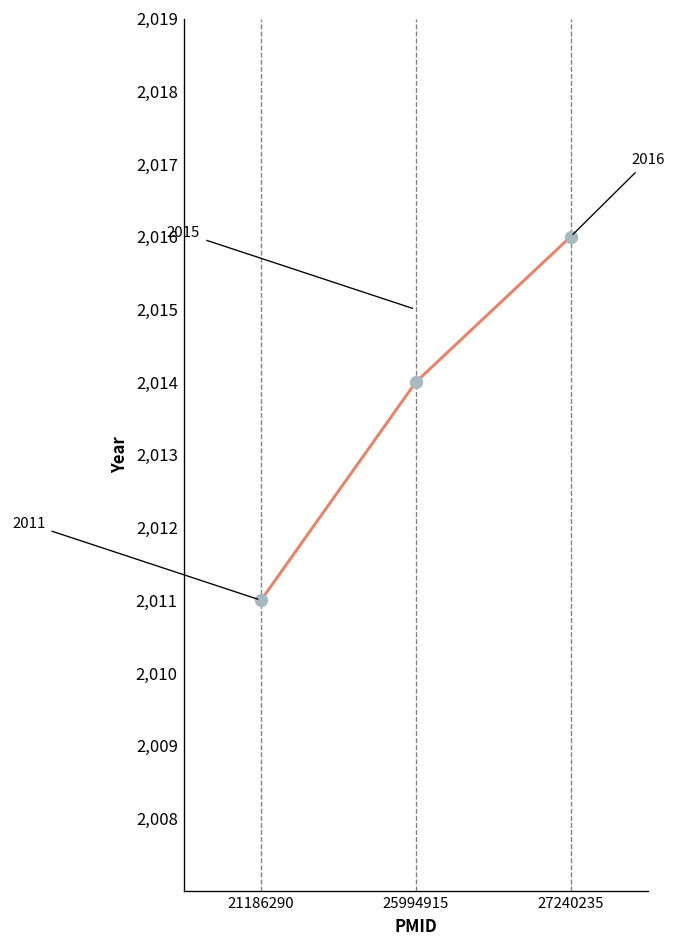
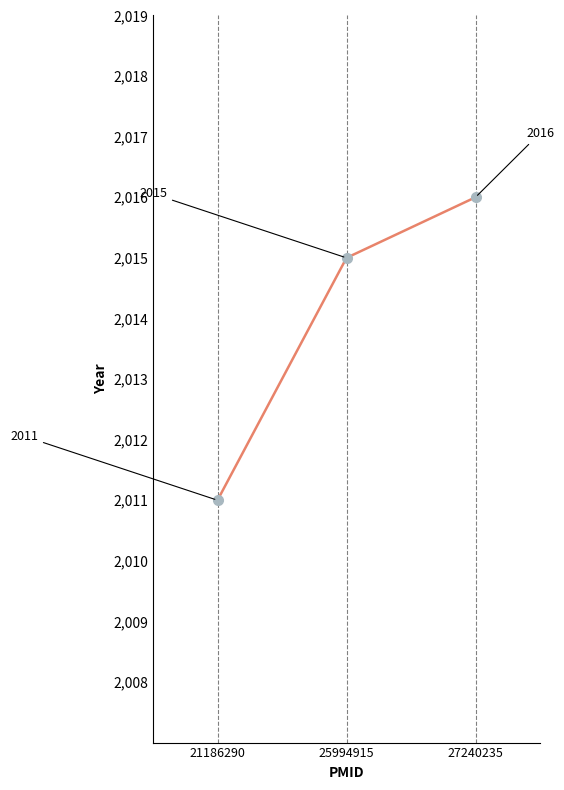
25994915: 2,014 -> 2,015
